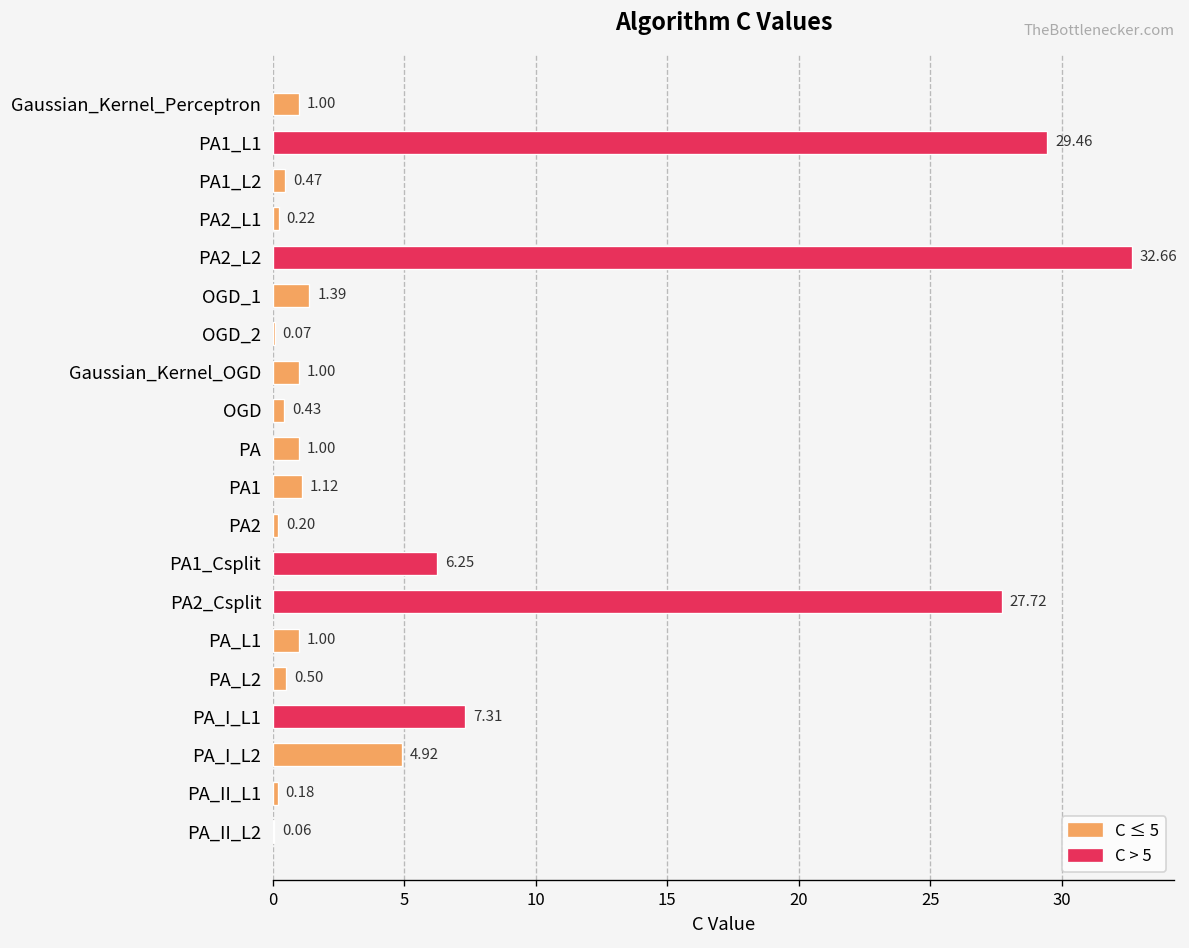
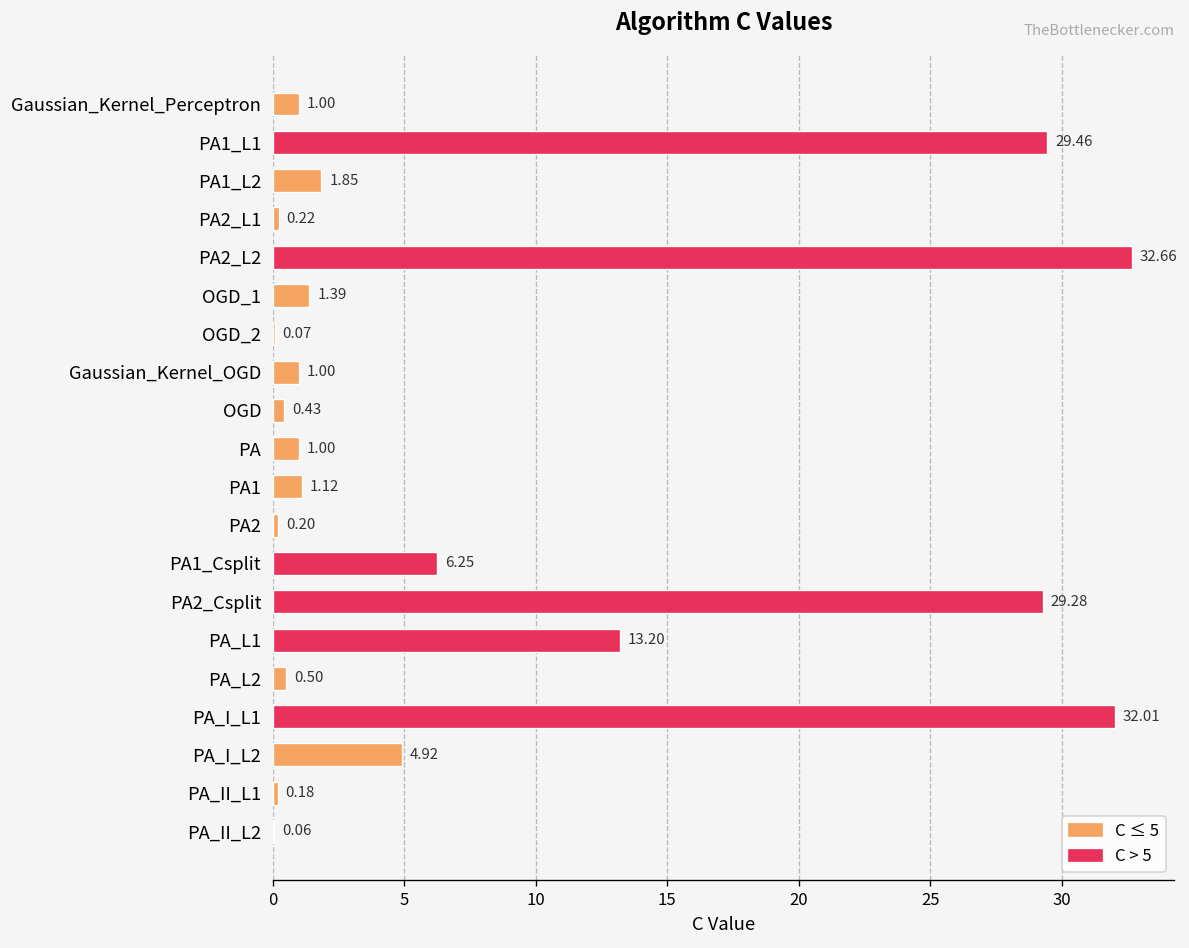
PA1_L2: 0.47 -> 1.85
PA2_Csplit: 27.72 -> 29.28
PA_L1: 1.00 -> 13.20
PA_I_L1: 7.31 -> 32.01
